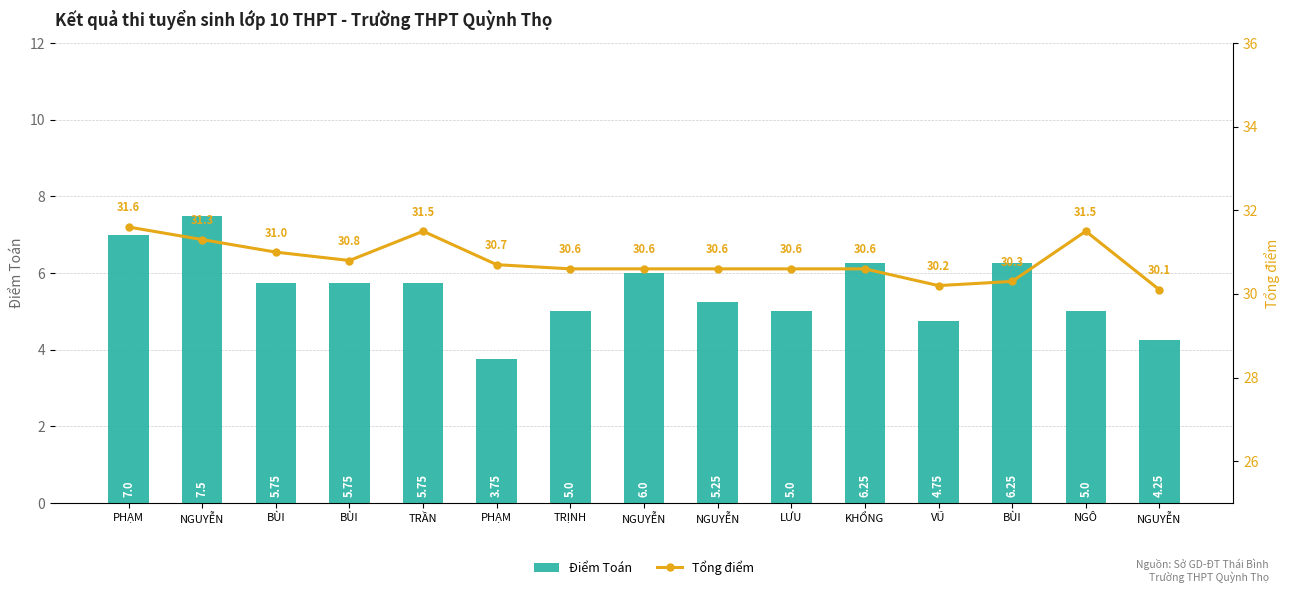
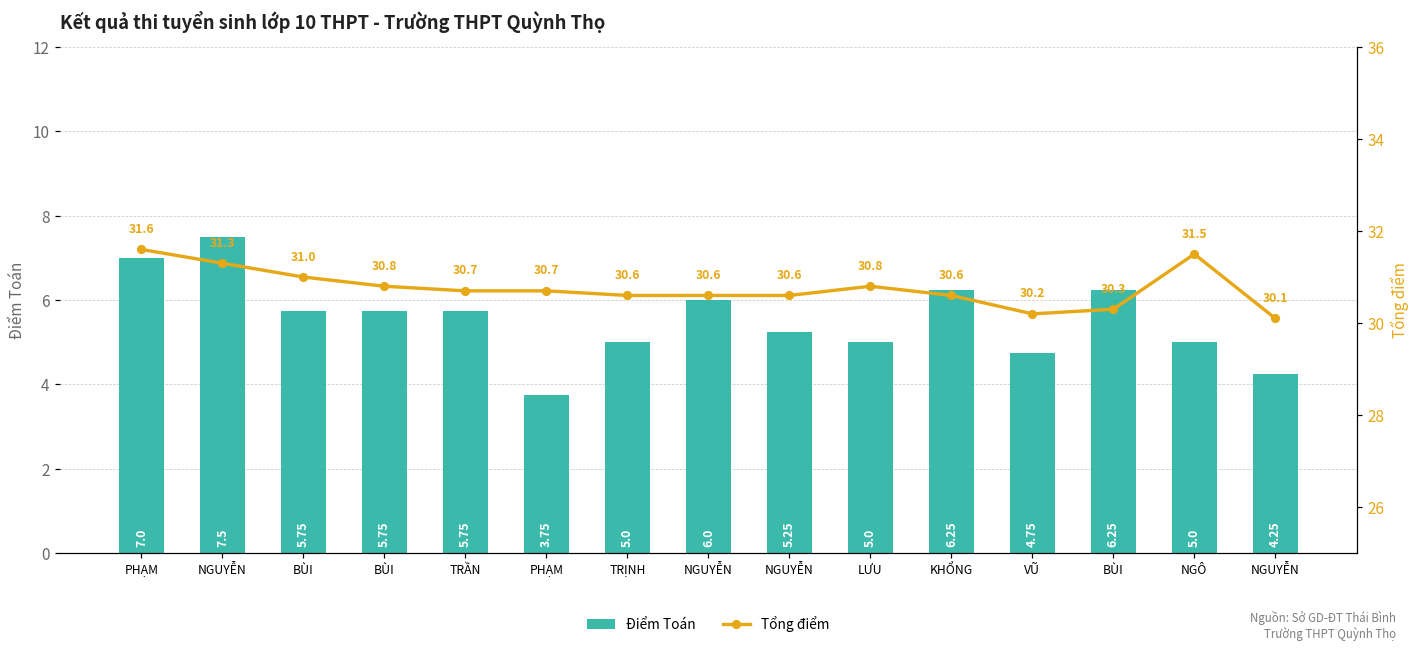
Tổng điểm, TRẦN: 31.5 -> 30.7
Tổng điểm, LƯU: 30.6 -> 30.8
